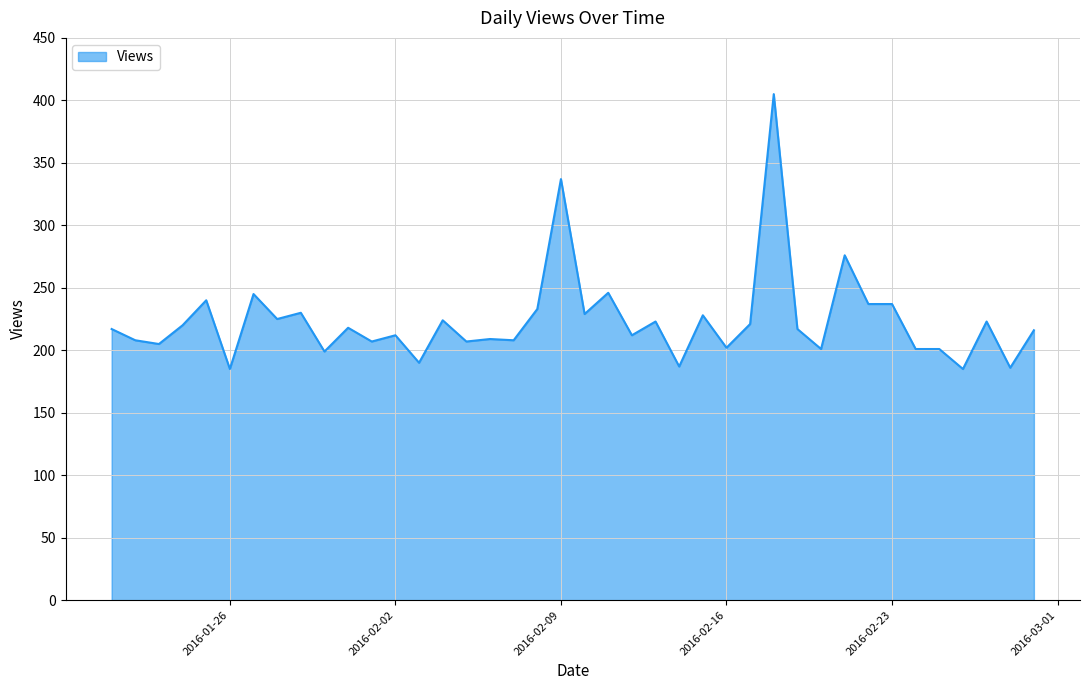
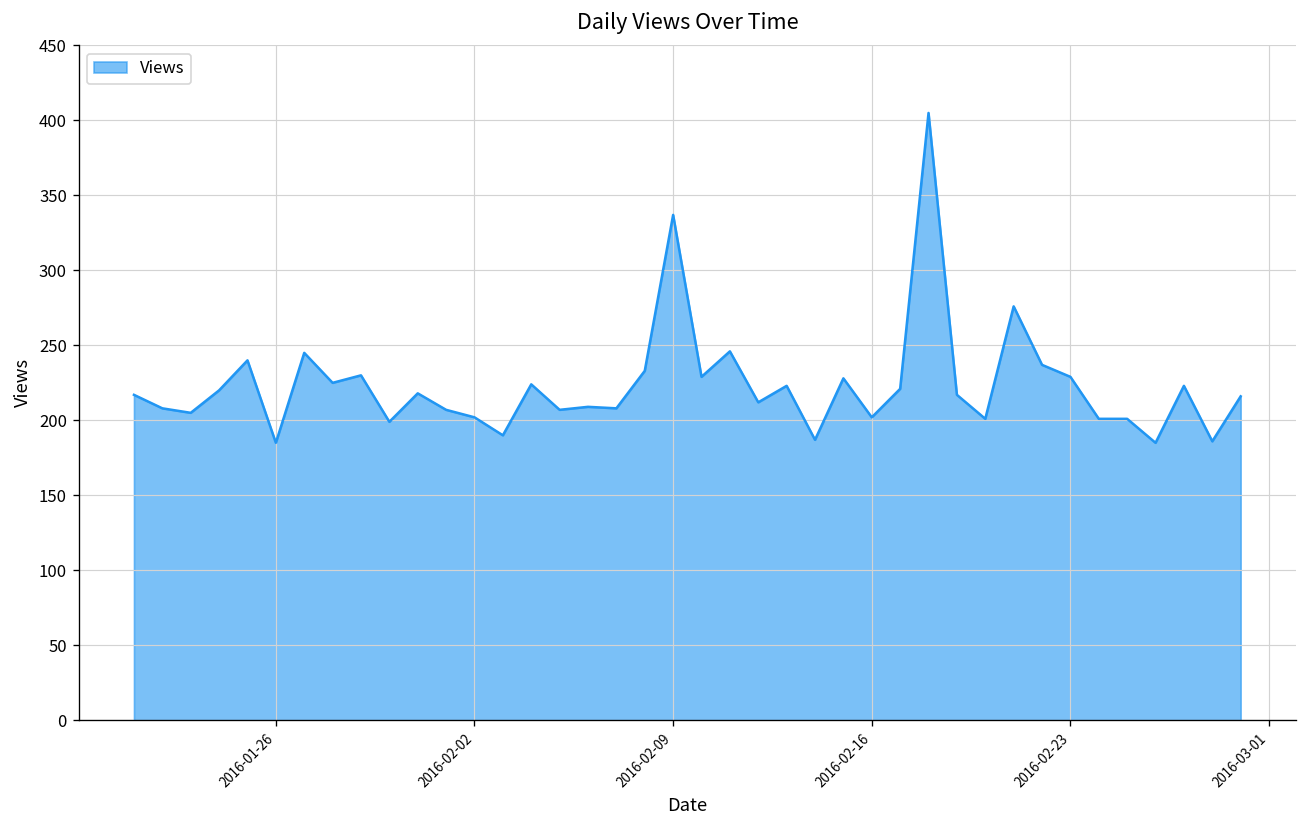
2016-02-02: 212 -> 202
2016-02-23: 237 -> 229
